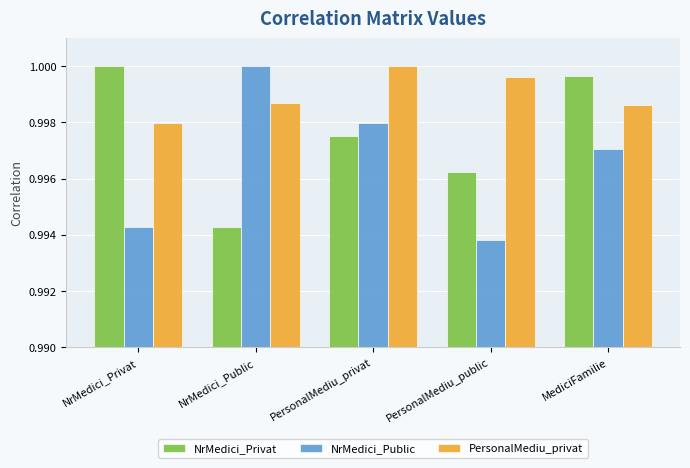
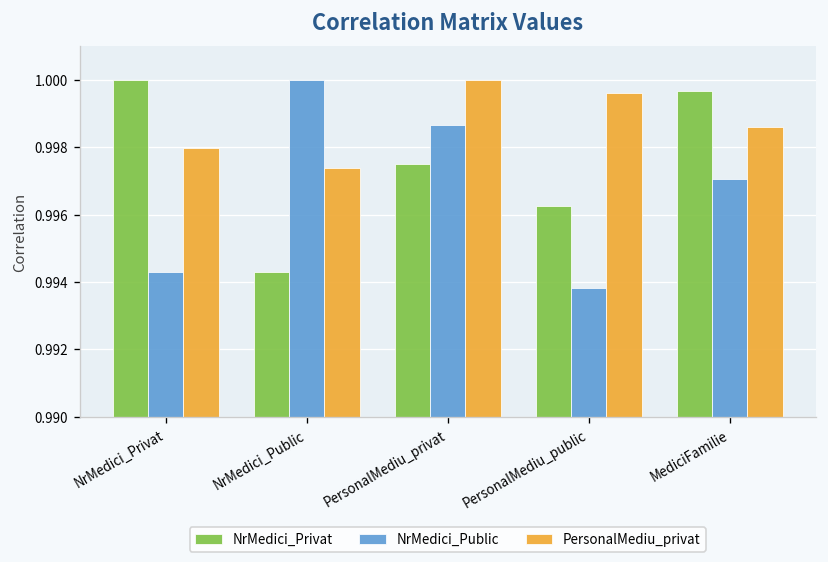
PersonalMediu_privat, NrMedici_Public: 0.9987 -> 0.9974
NrMedici_Public, PersonalMediu_privat: 0.9980 -> 0.9987
